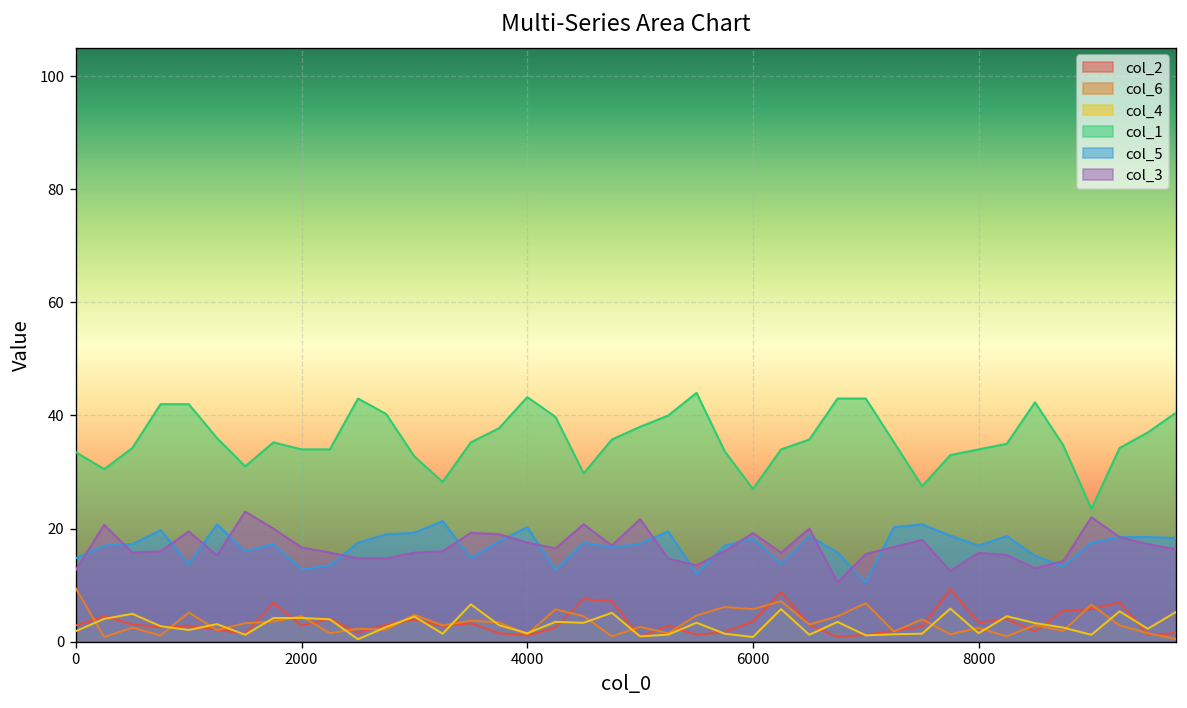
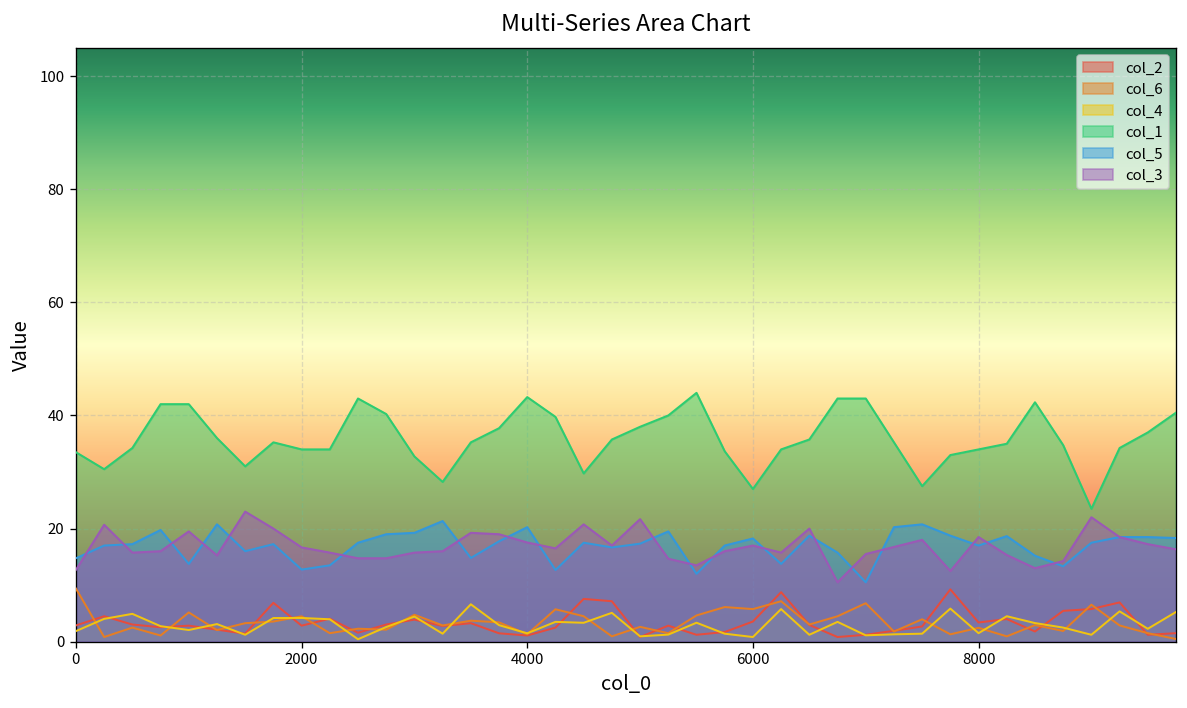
col_3, 6000: 19 -> 17
col_3, 8000: 16 -> 19
